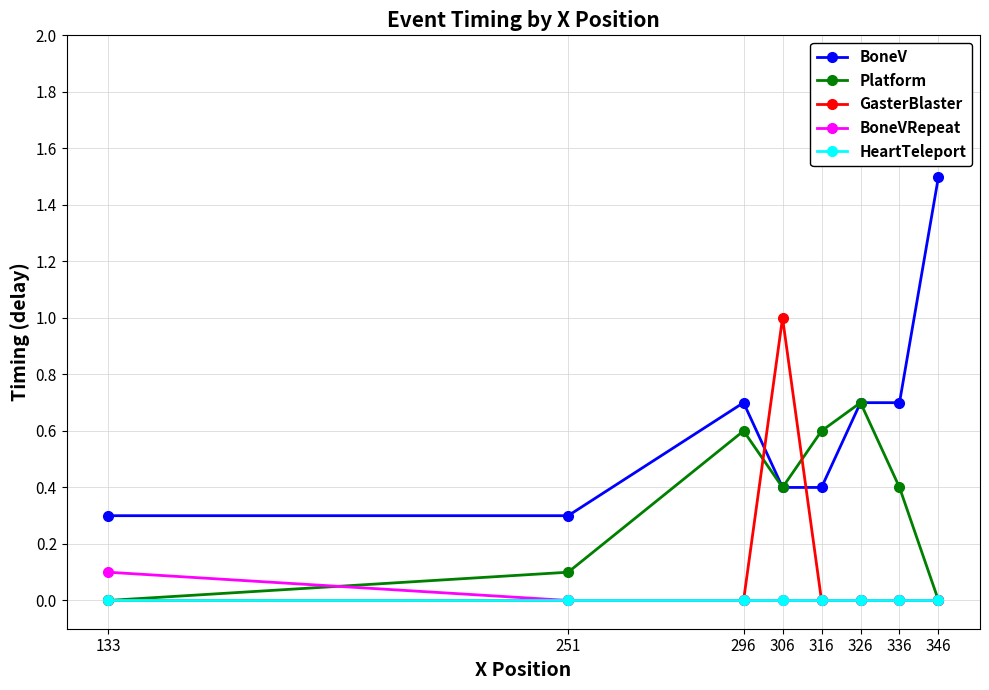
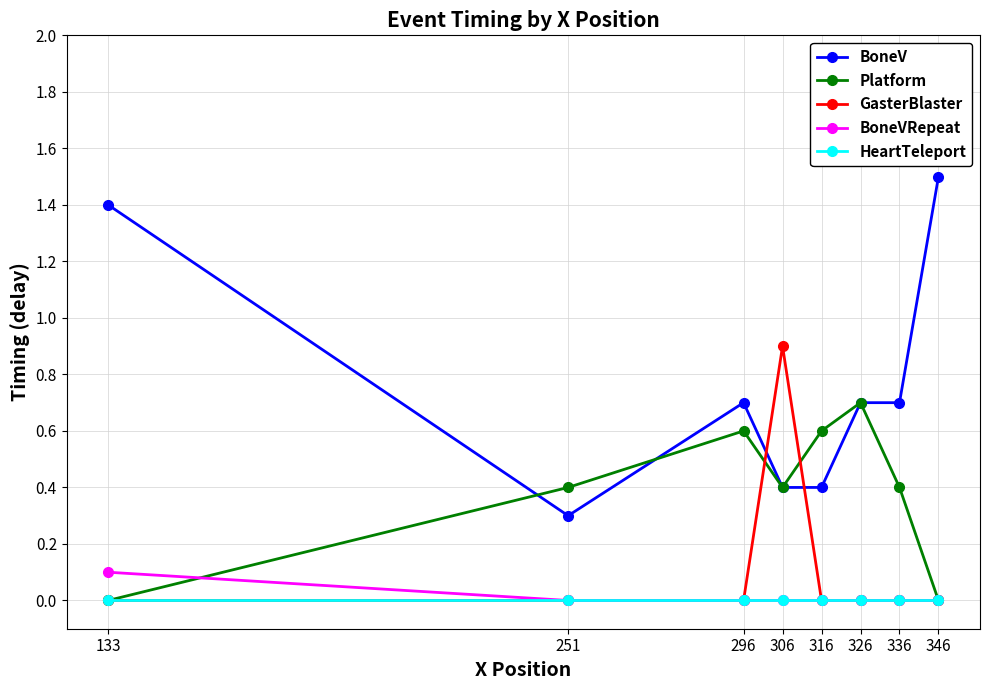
BoneV, 133: 0.3 -> 1.4
Platform, 251: 0.1 -> 0.4
GasterBlaster, 306: 1.0 -> 0.9
